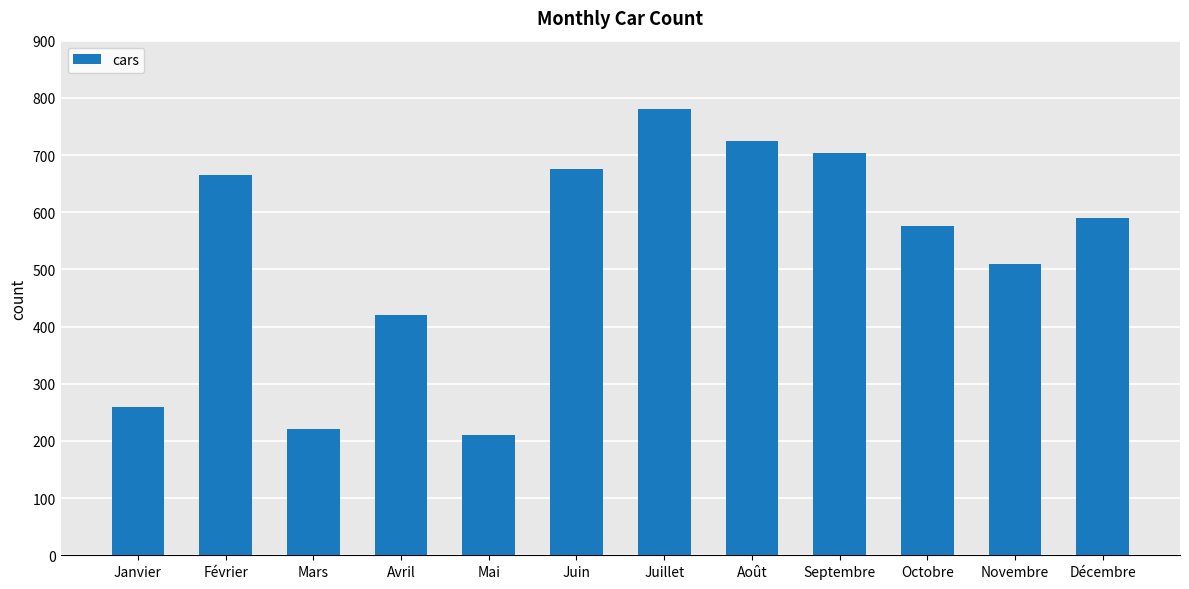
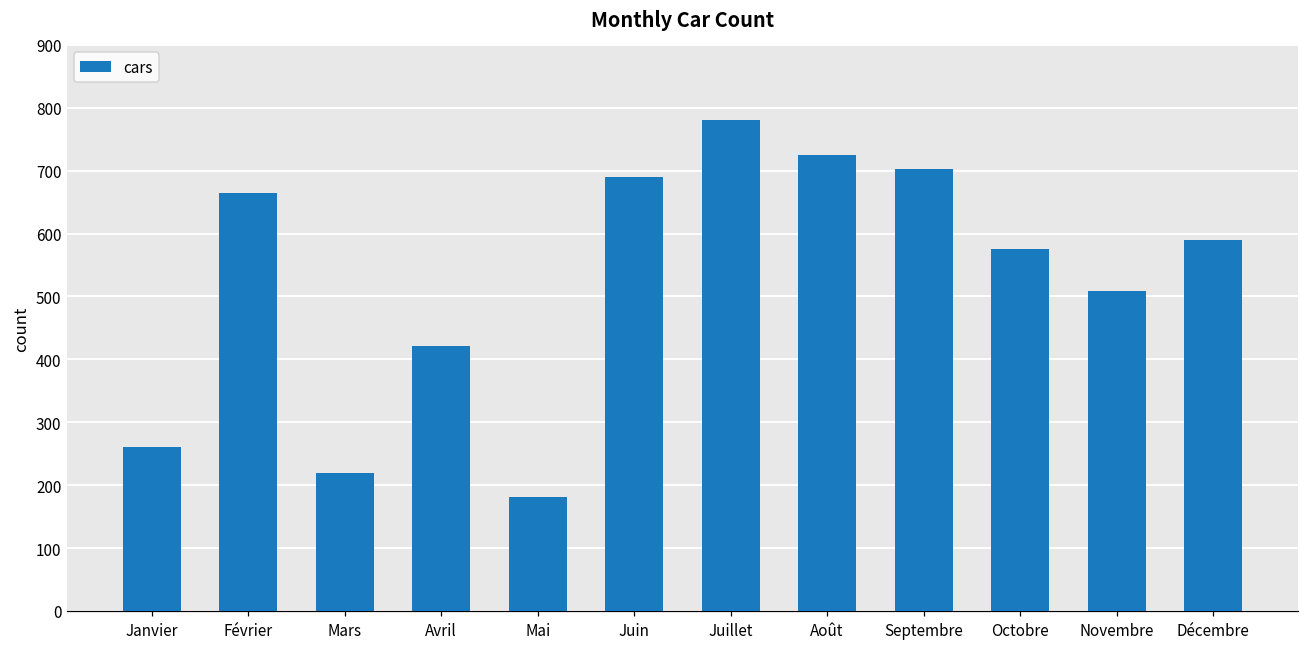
Mai: 210 -> 180
Juin: 680 -> 690
